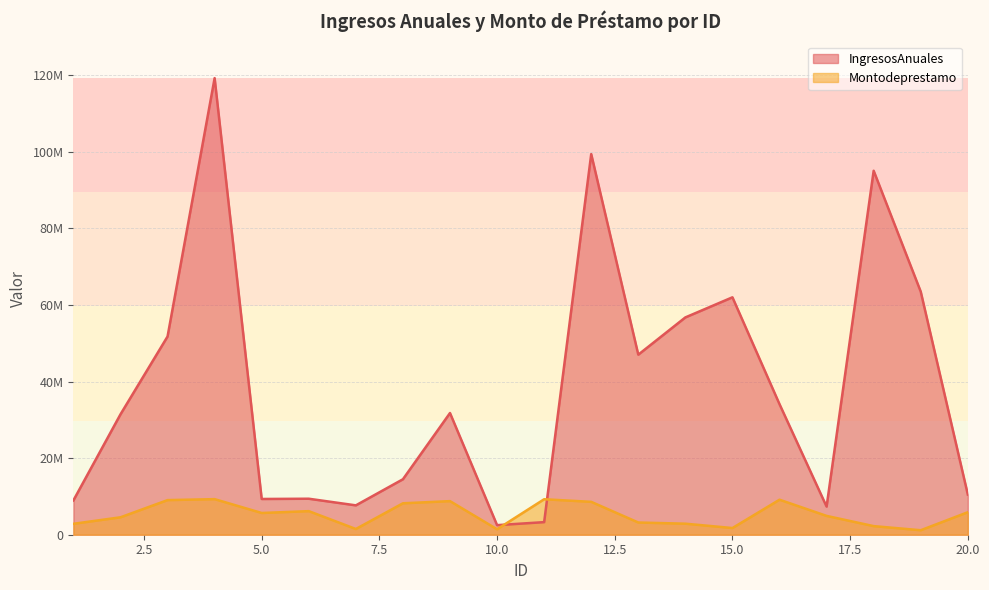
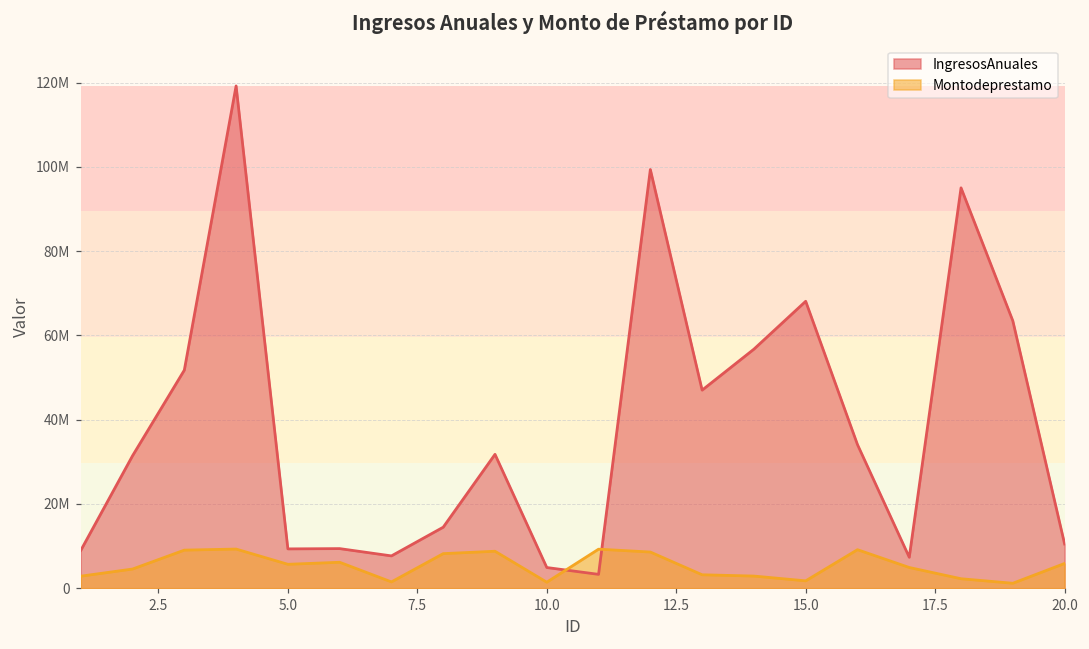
IngresosAnuales, 10.0: 2000000 -> 5000000
IngresosAnuales, 15.0: 62000000 -> 68000000
